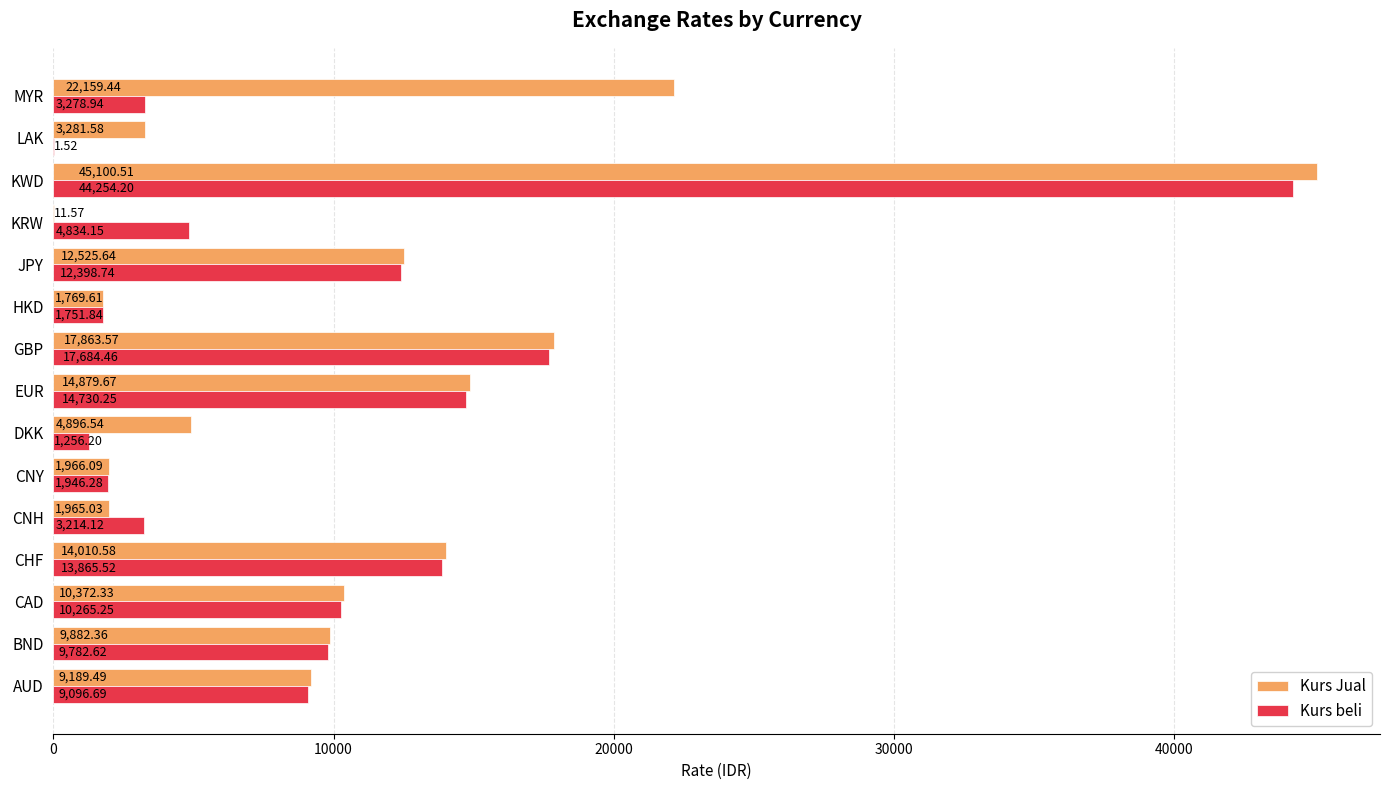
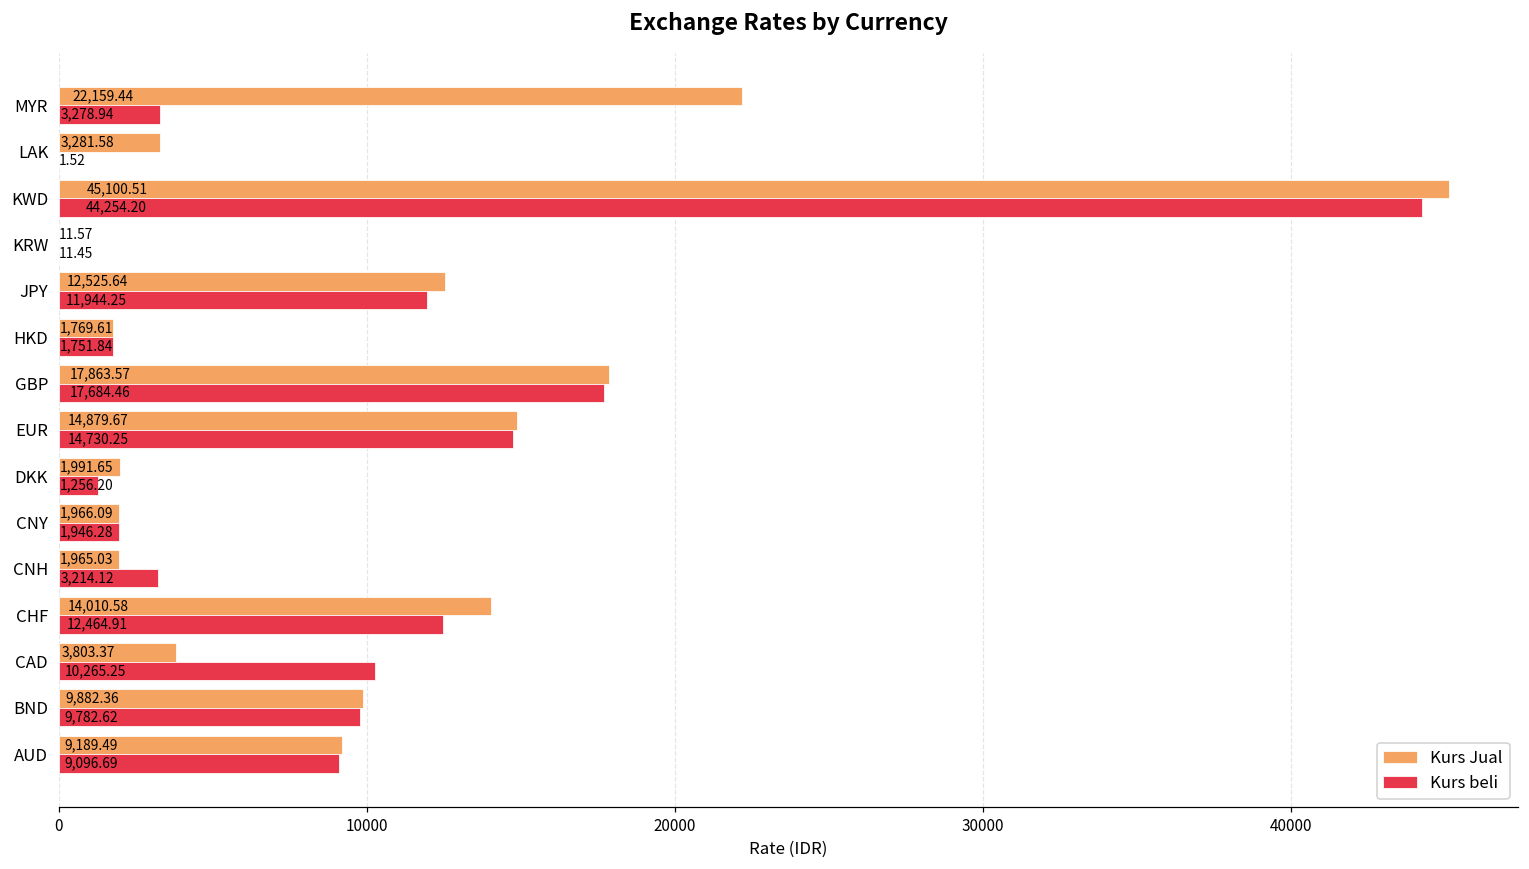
Kurs beli, KRW: 4,834.15 -> 11.45
Kurs beli, JPY: 12,398.74 -> 11,944.25
Kurs Jual, DKK: 4,896.54 -> 1,991.65
Kurs beli, CHF: 13,865.52 -> 12,464.91
Kurs Jual, CAD: 10,372.33 -> 3,803.37
